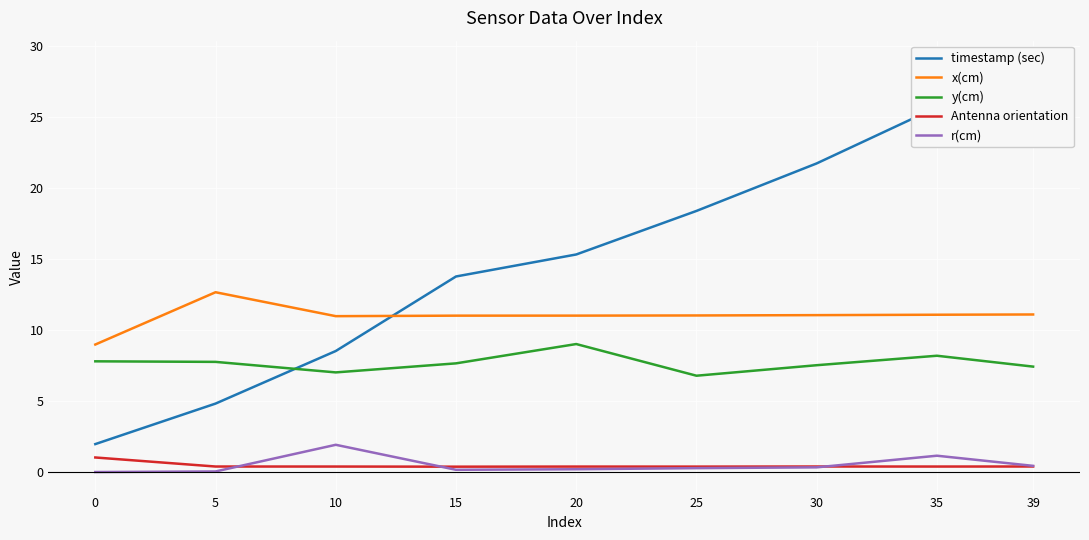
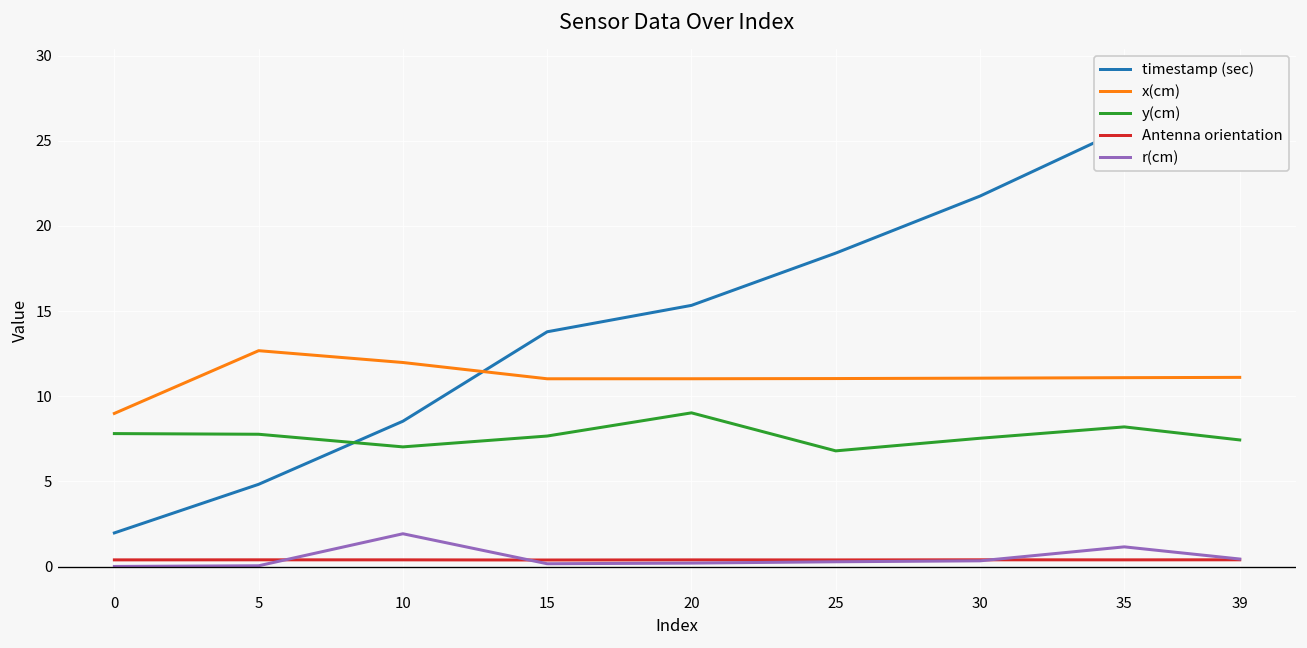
Antenna orientation, 0: 1.0 -> 0.4
x(cm), 10: 11.0 -> 12.0
